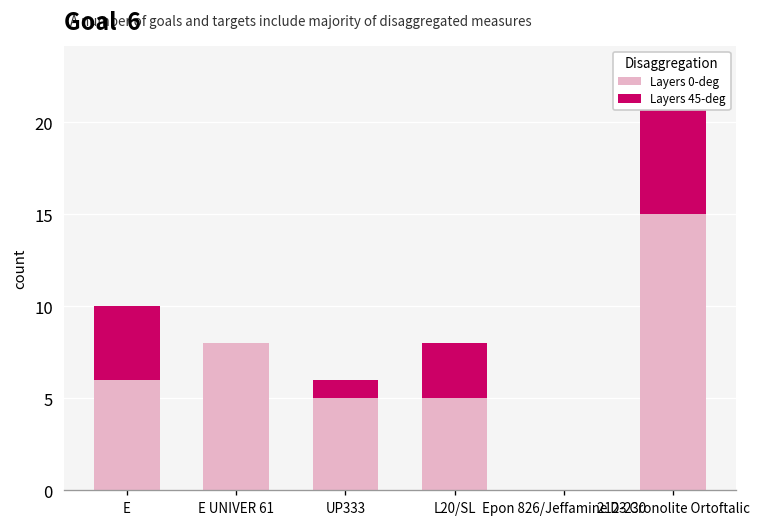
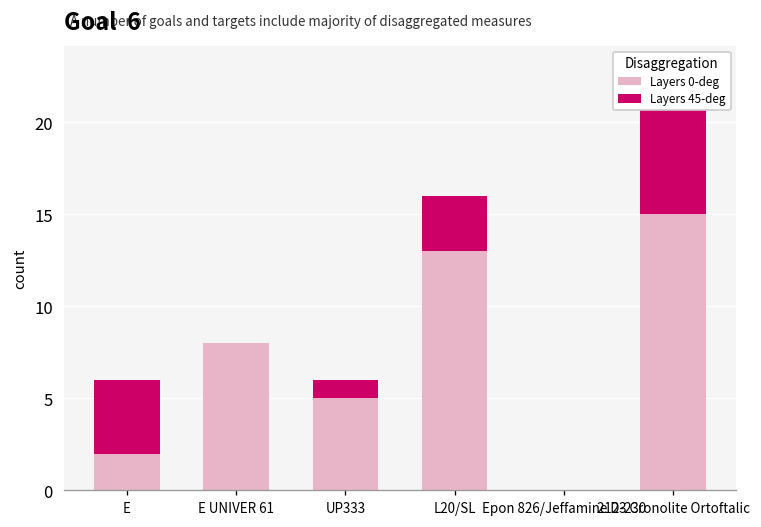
Layers 0-deg, E: 6 -> 2
Layers 0-deg, L20/SL: 5 -> 13
